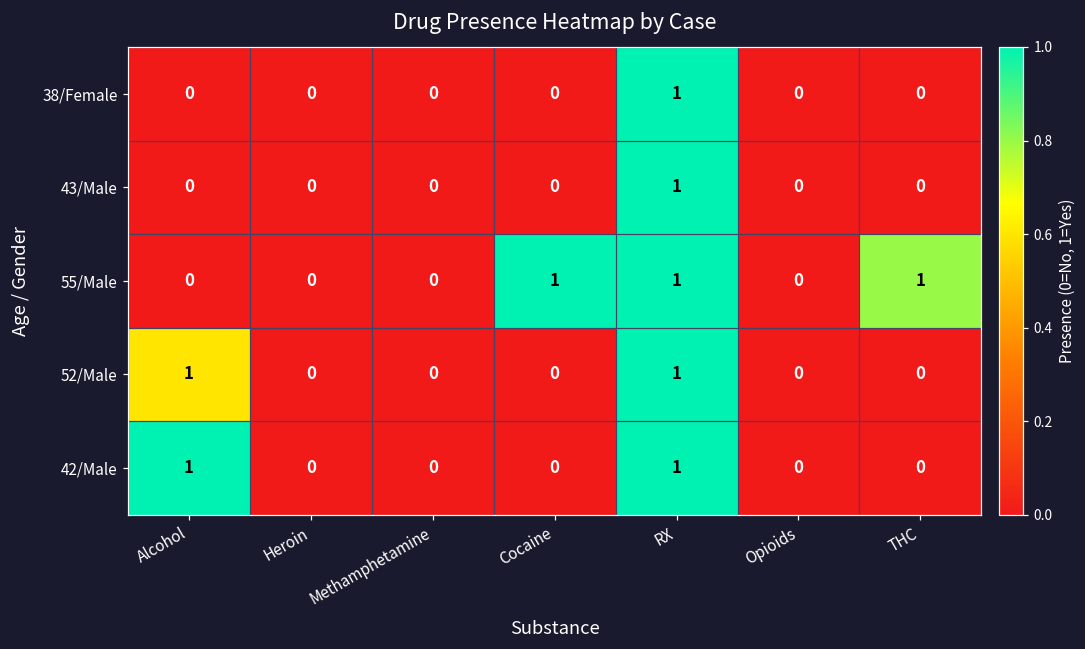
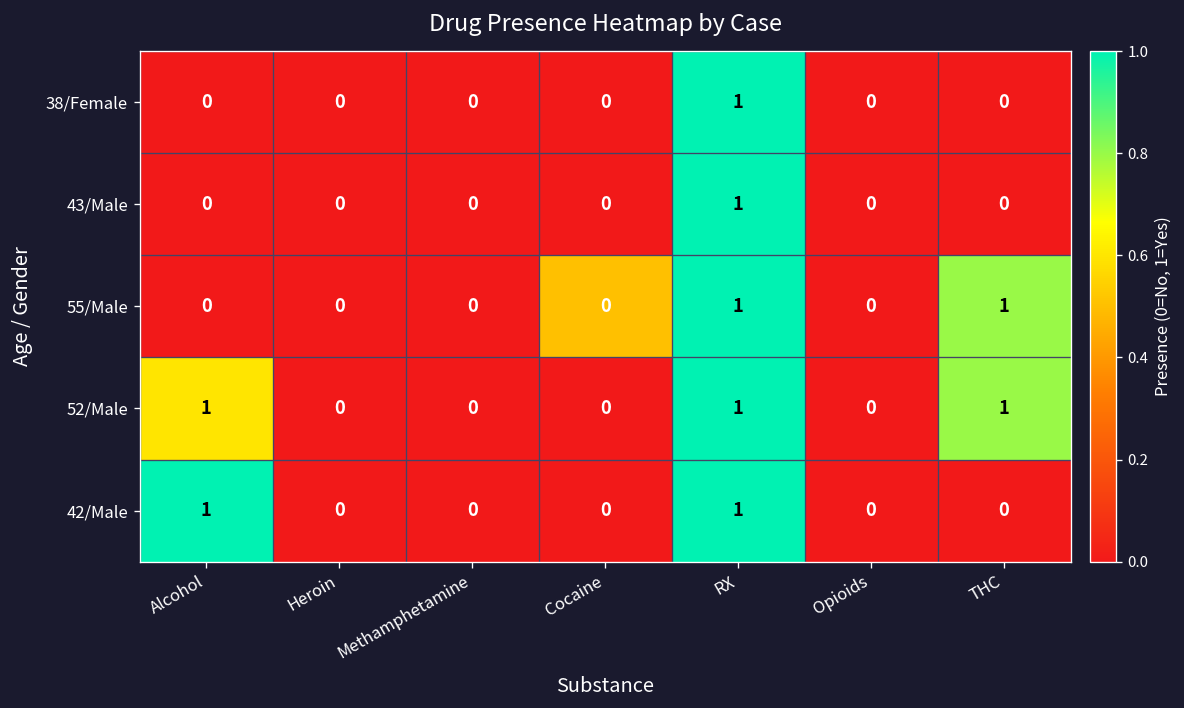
55/Male, Cocaine: 1 -> 0
52/Male, THC: 0 -> 1
